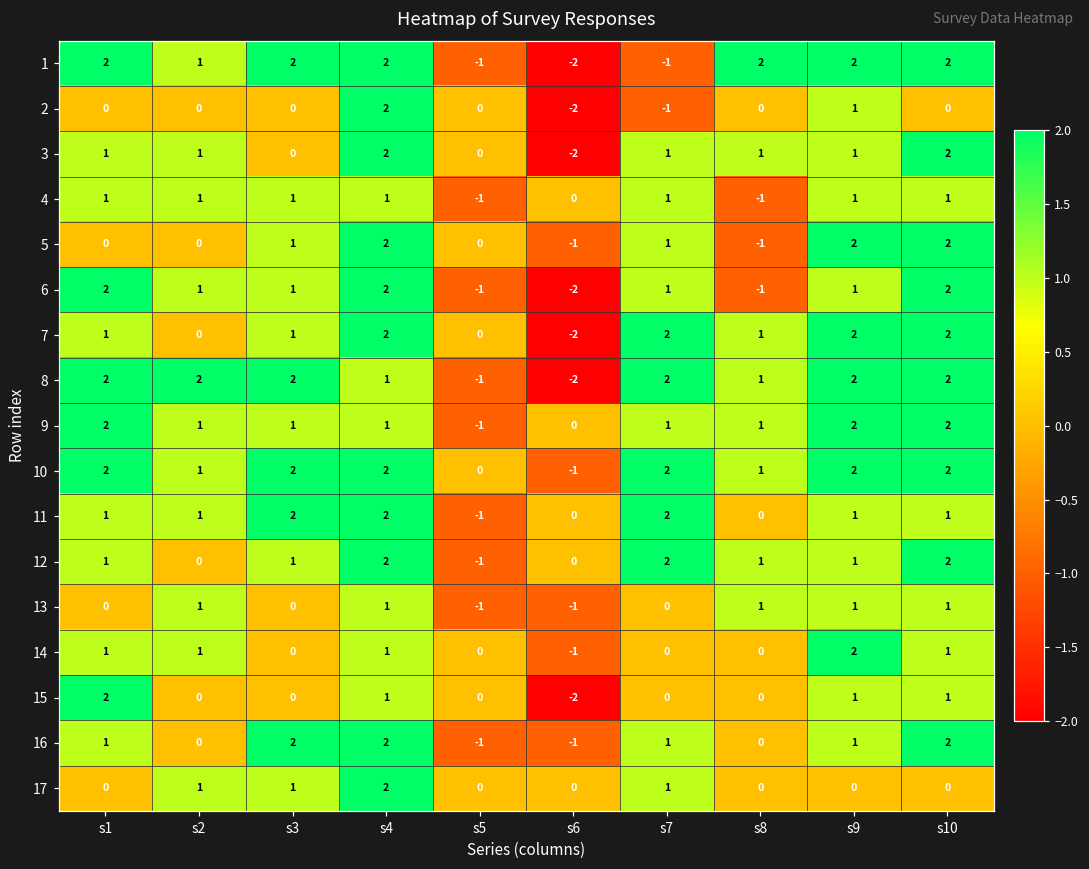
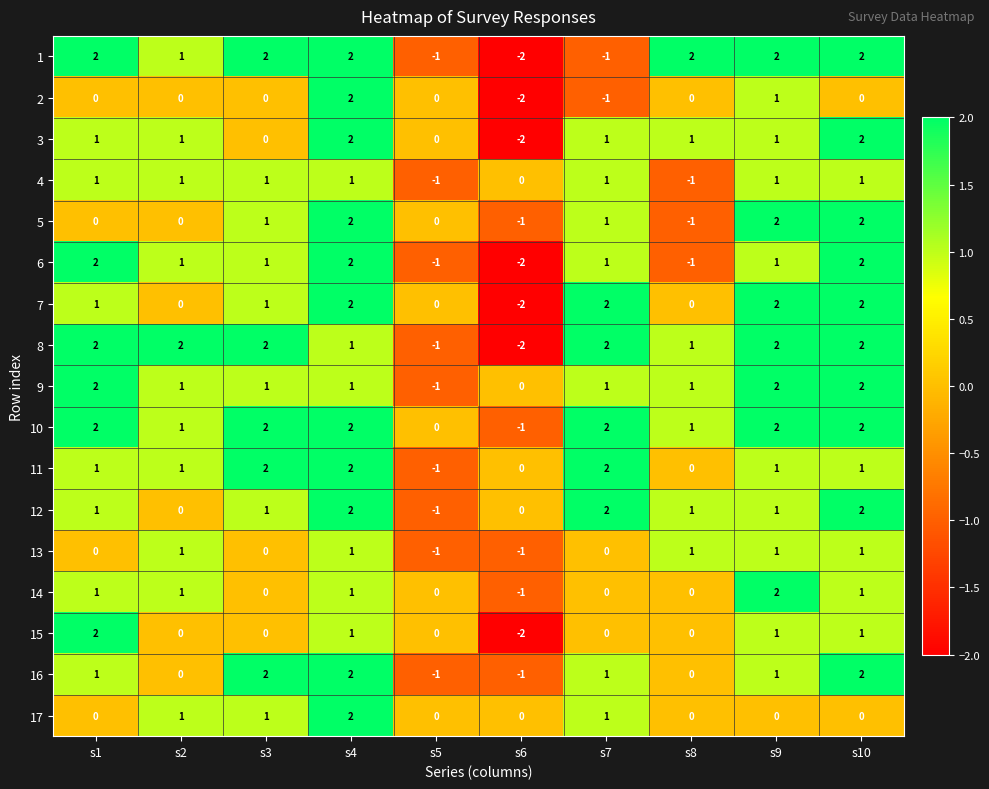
7, s8: 1 -> 0
